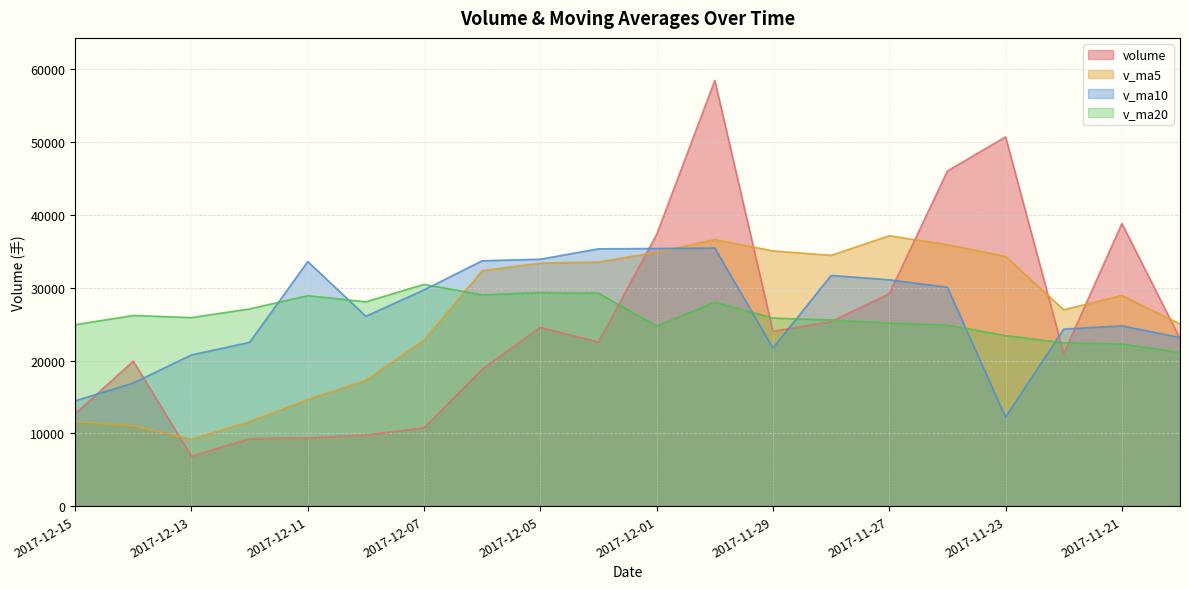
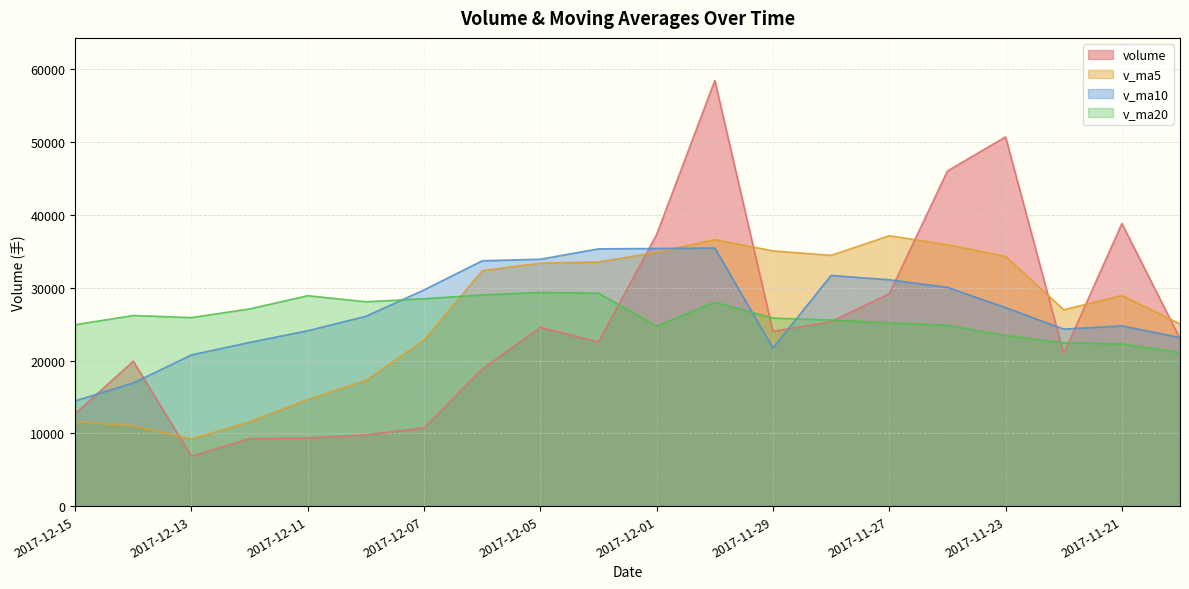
v_ma10, 2017-12-11: 34000 -> 24000
v_ma20, 2017-12-07: 30000 -> 28000
v_ma10, 2017-11-23: 12000 -> 27000
